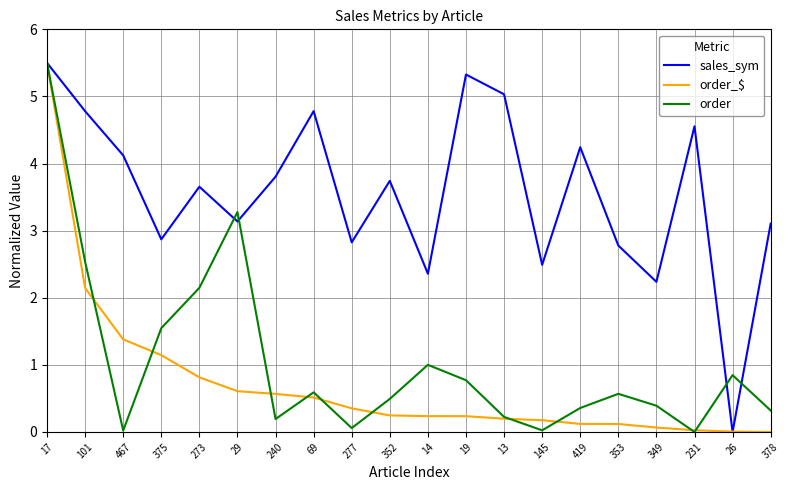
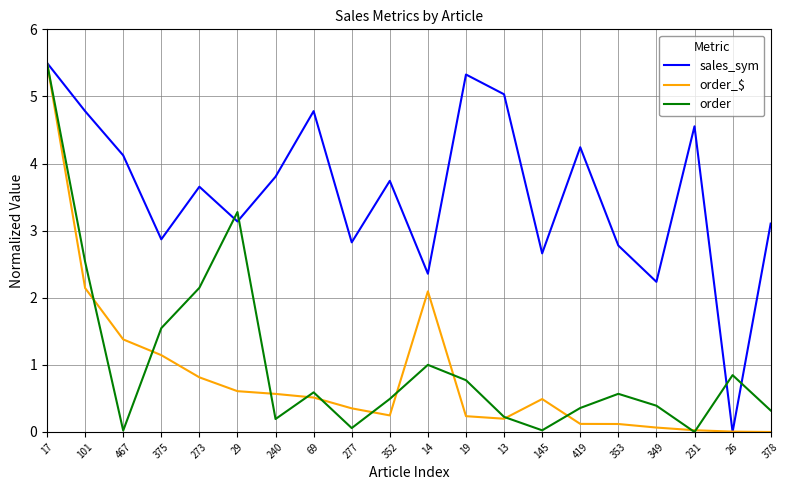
order_$, 14: 0.2 -> 2.1
sales_sym, 145: 2.5 -> 2.7
order_$, 145: 0.2 -> 0.5
